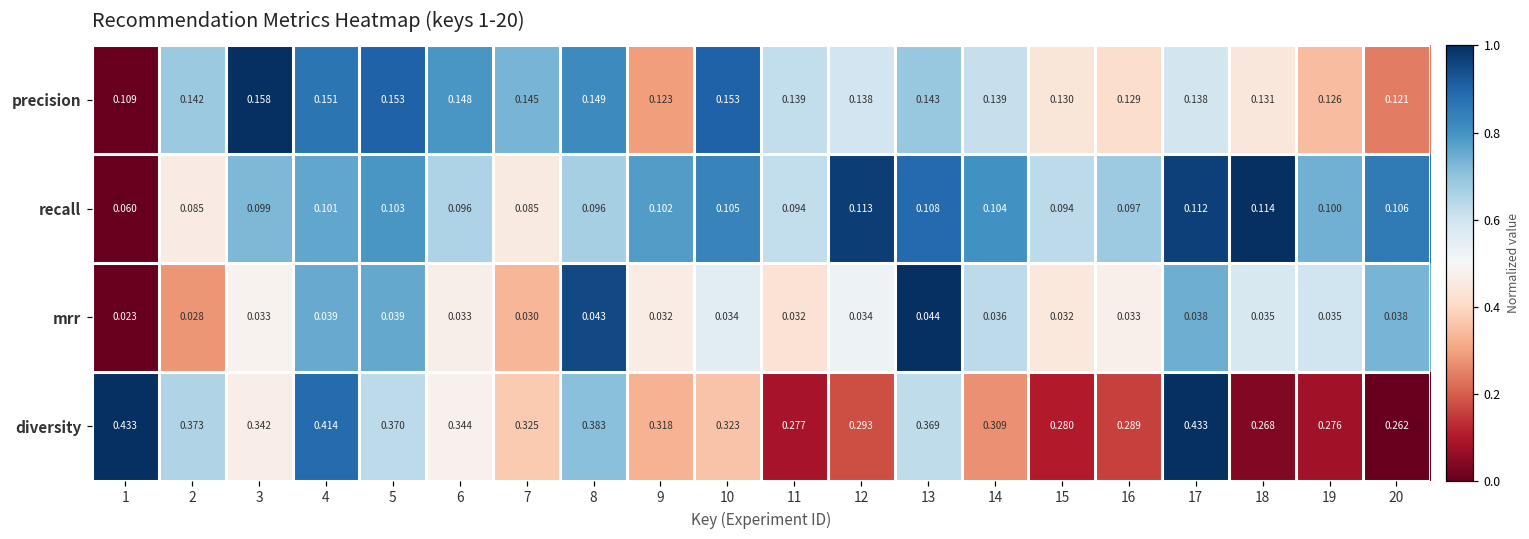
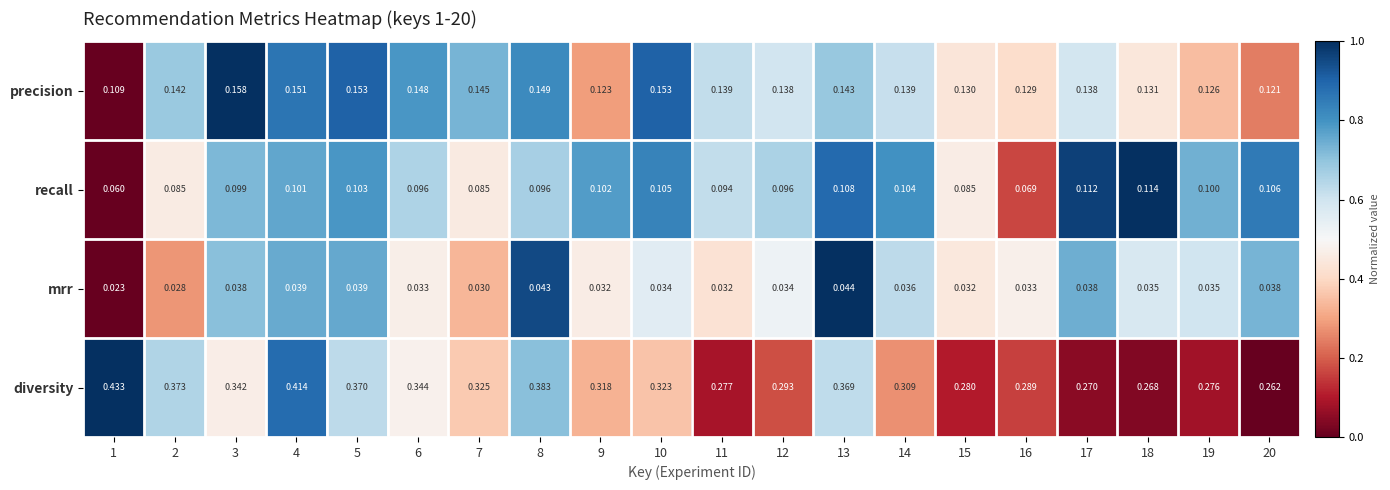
recall, 12: 0.113 -> 0.096
recall, 15: 0.094 -> 0.085
recall, 16: 0.097 -> 0.069
mrr, 3: 0.033 -> 0.038
diversity, 17: 0.433 -> 0.270
